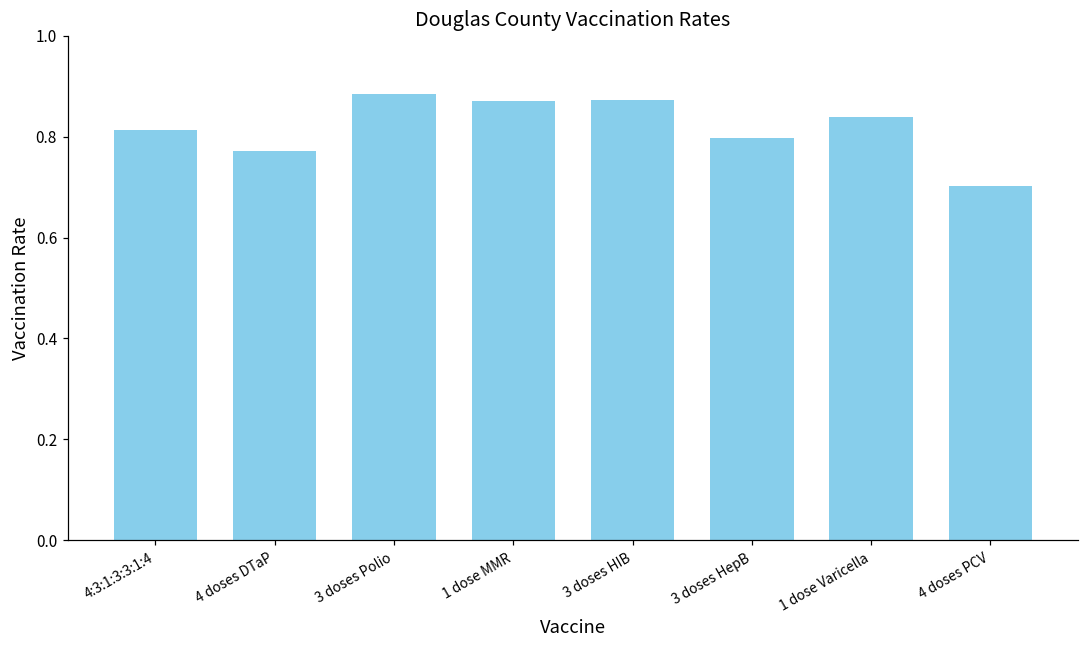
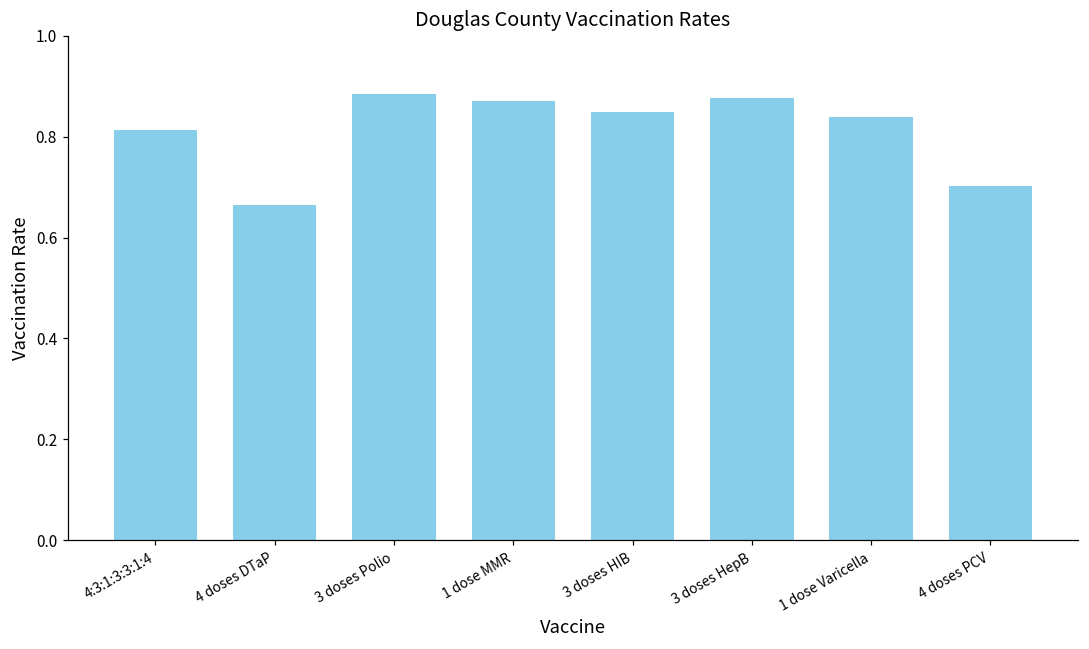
4 doses DTaP: 0.77 -> 0.66
3 doses HIB: 0.87 -> 0.85
3 doses HepB: 0.80 -> 0.88
